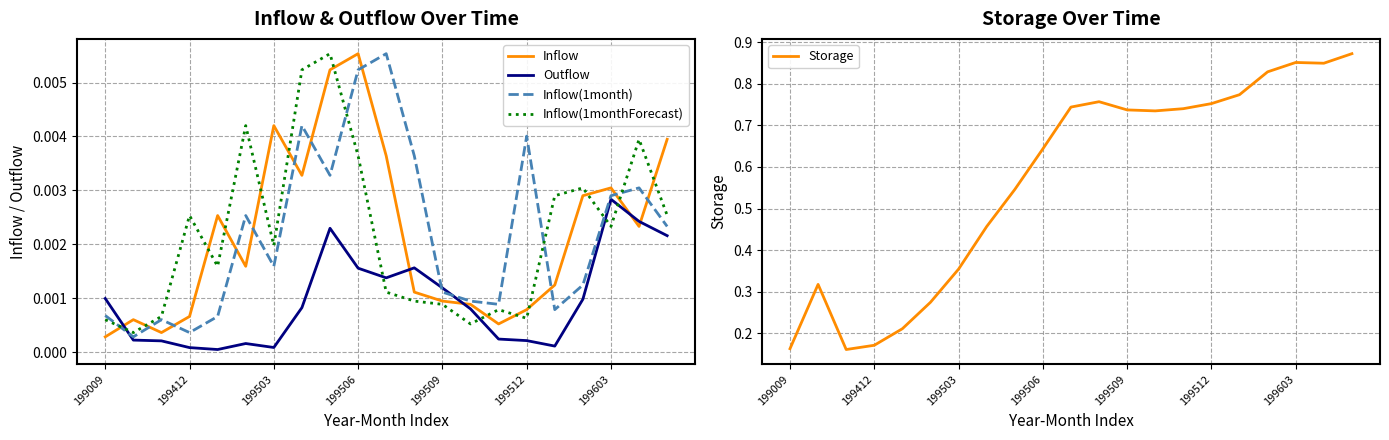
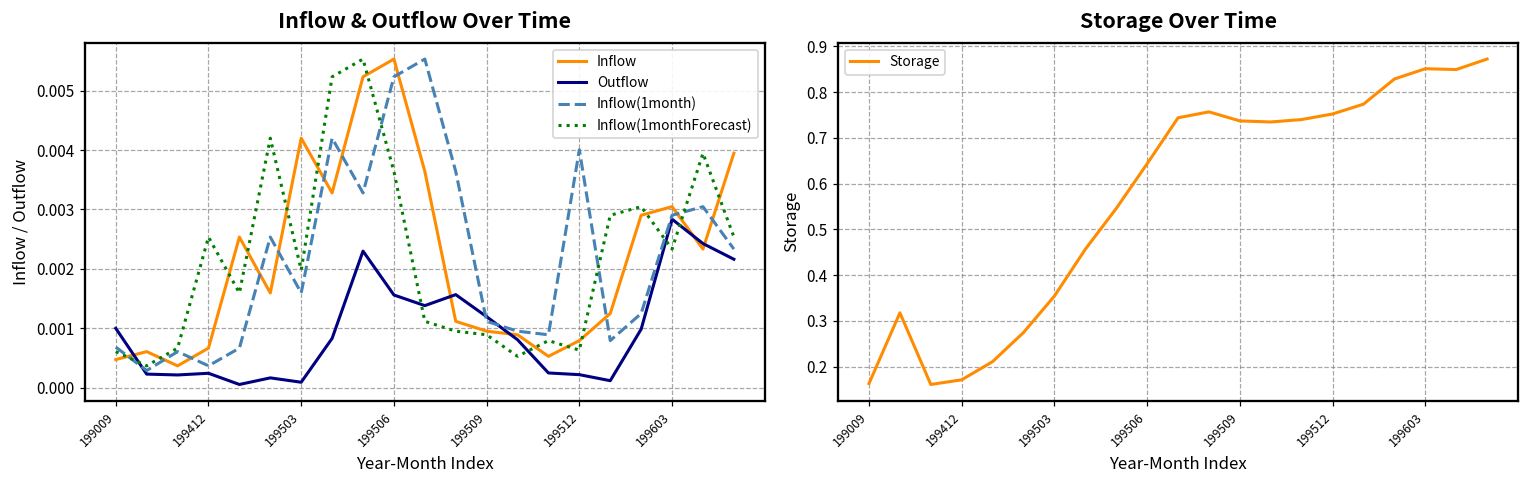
Inflow & Outflow Over Time, Inflow, 199009: 0.0003 -> 0.0005
Inflow & Outflow Over Time, Outflow, 199412: 0.0001 -> 0.0002
